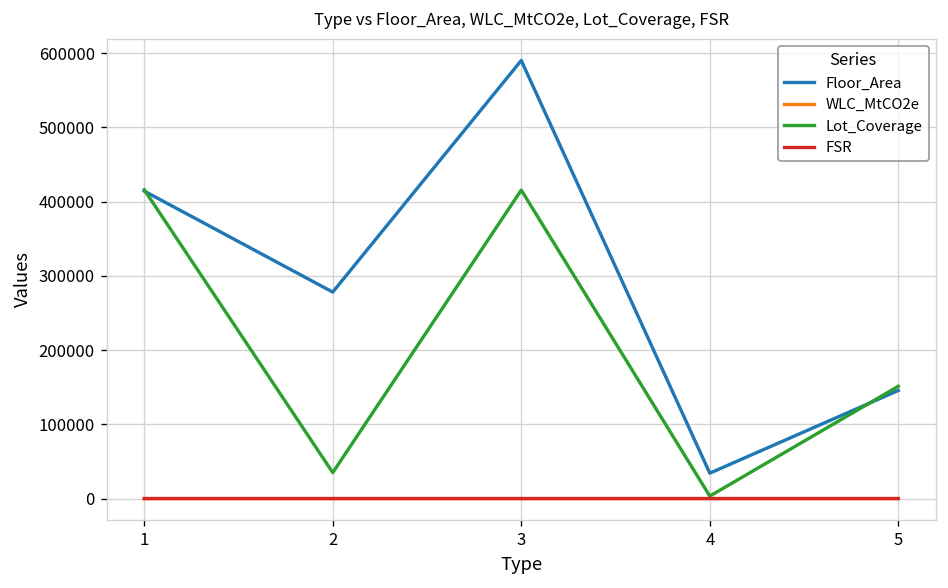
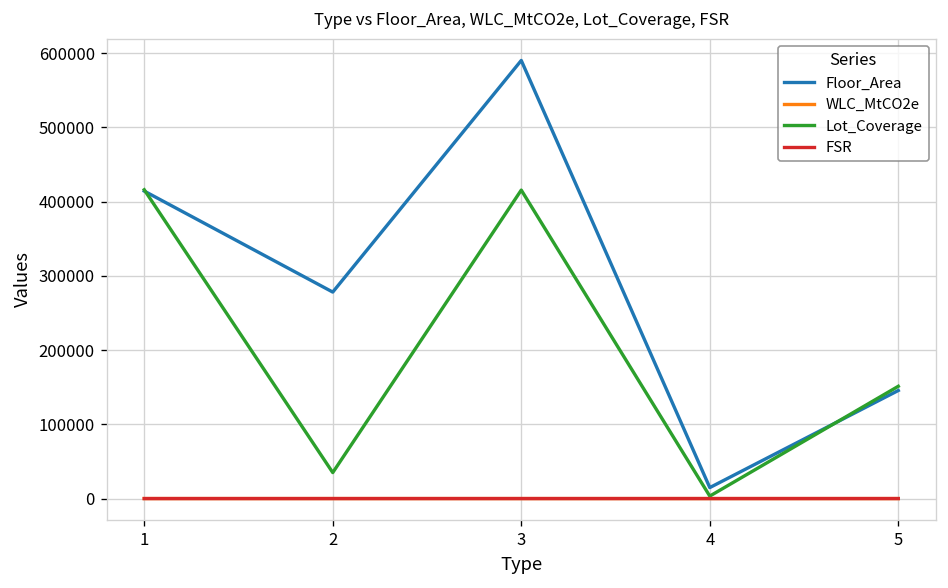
Floor_Area, 4: 30000 -> 10000
